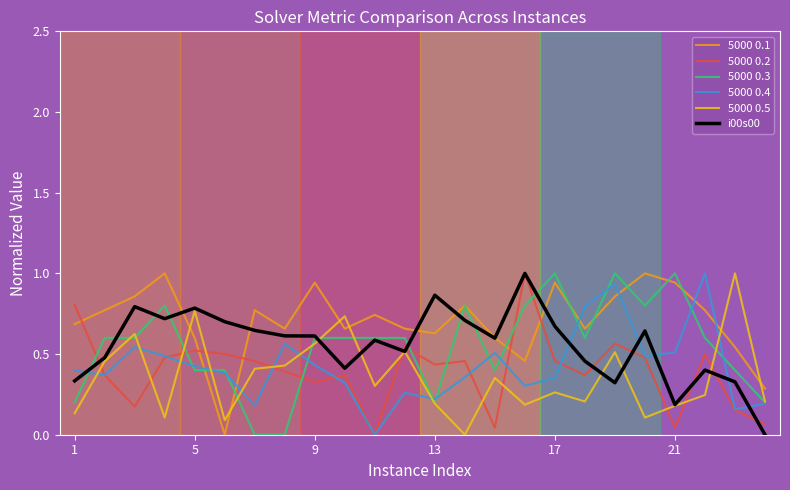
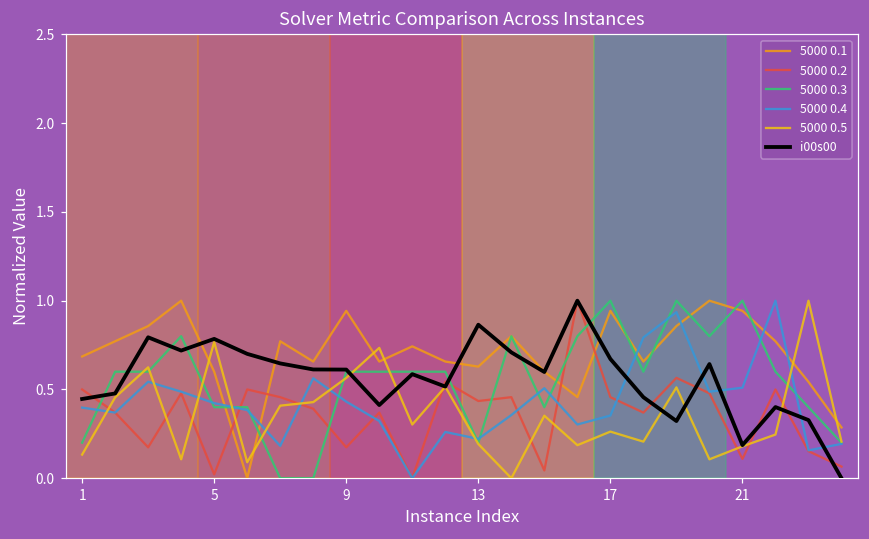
5000 0.2, 1: 0.80 -> 0.50
i00s00, 1: 0.33 -> 0.45
5000 0.2, 5: 0.52 -> 0.02
5000 0.2, 9: 0.33 -> 0.17
5000 0.2, 21: 0.04 -> 0.11
